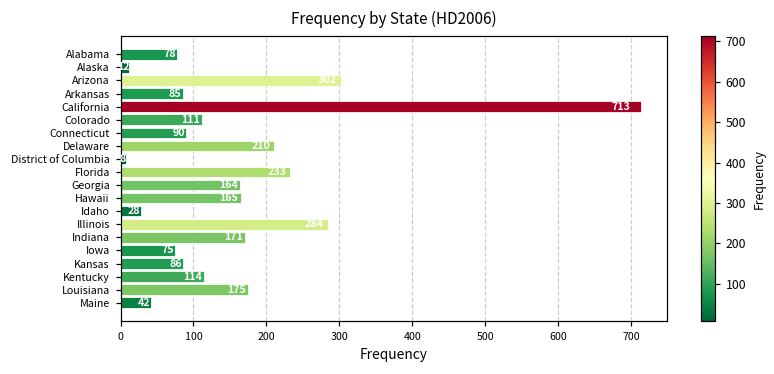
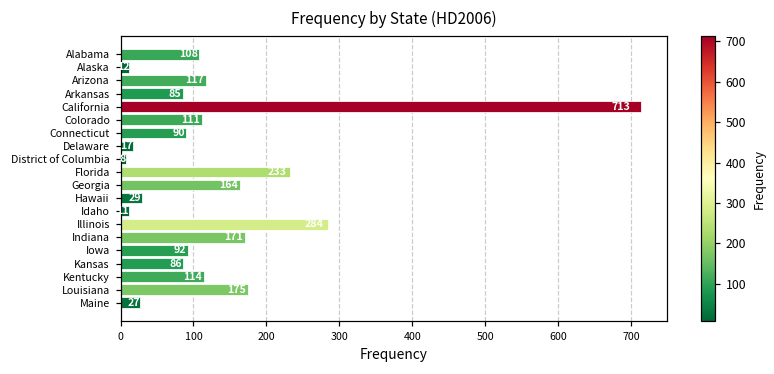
Alabama: 78 -> 108
Arizona: 302 -> 117
Delaware: 210 -> 17
Hawaii: 165 -> 29
Idaho: 28 -> 11
Iowa: 75 -> 92
Maine: 42 -> 27
